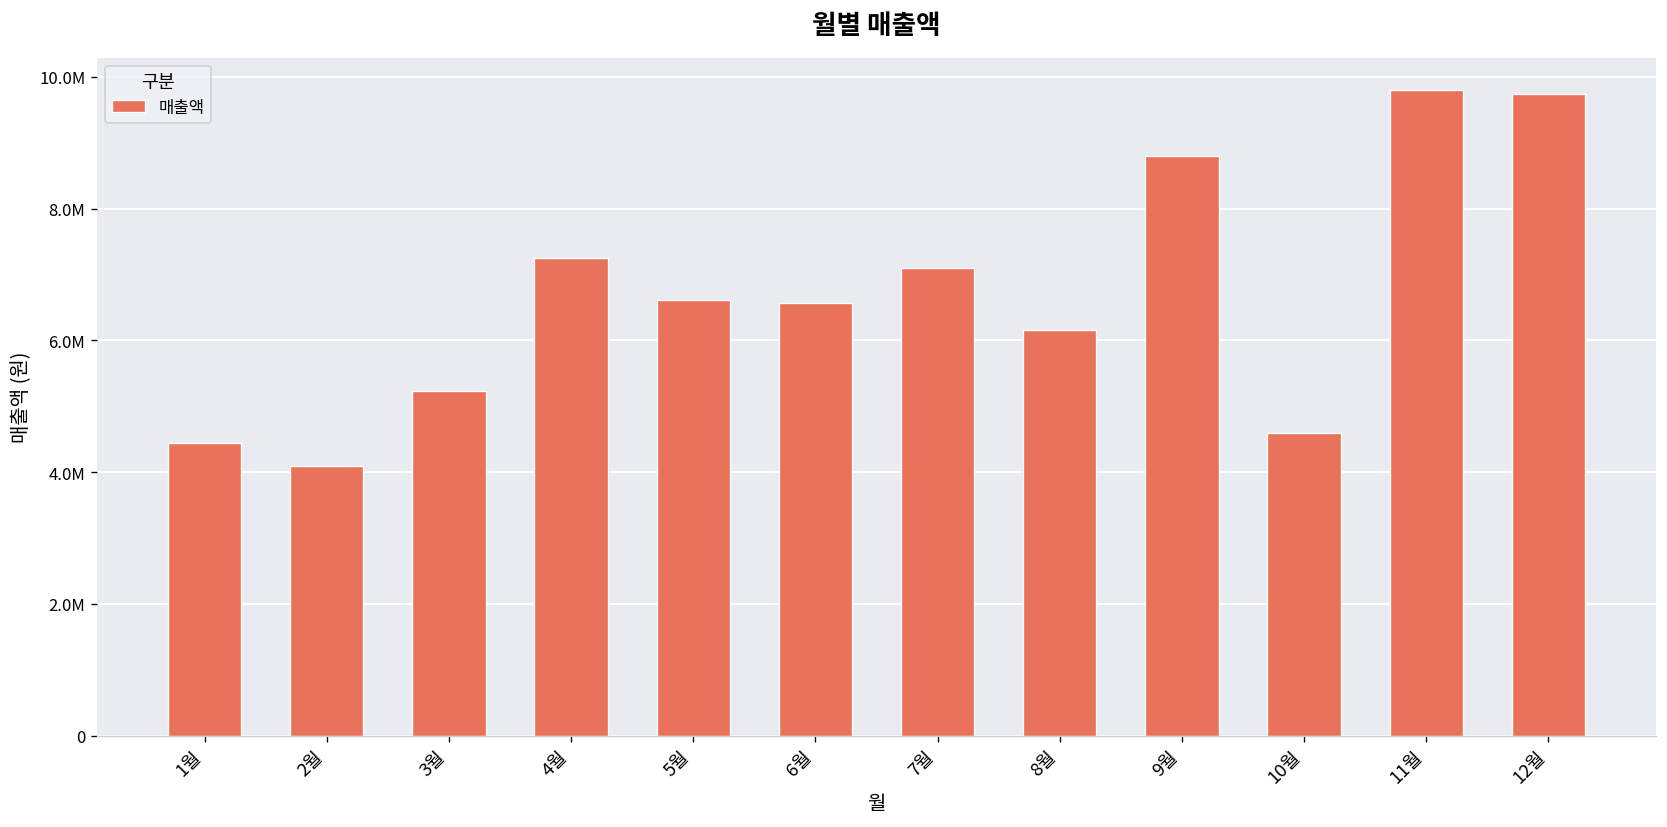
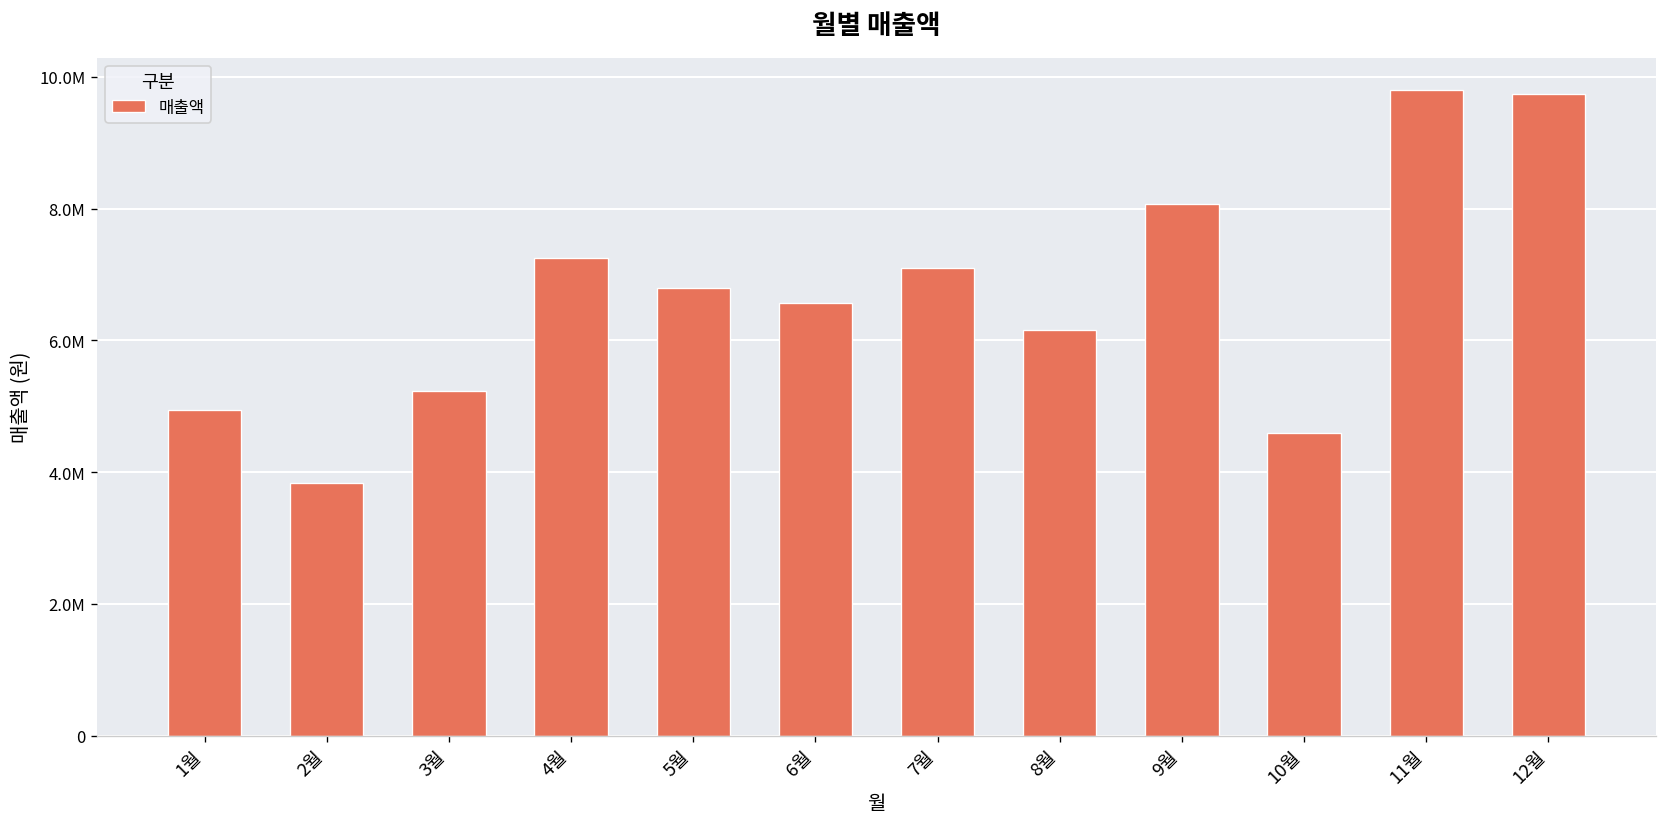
1월: 4400000 -> 4900000
2월: 4100000 -> 3800000
5월: 6600000 -> 6800000
9월: 8800000 -> 8100000
